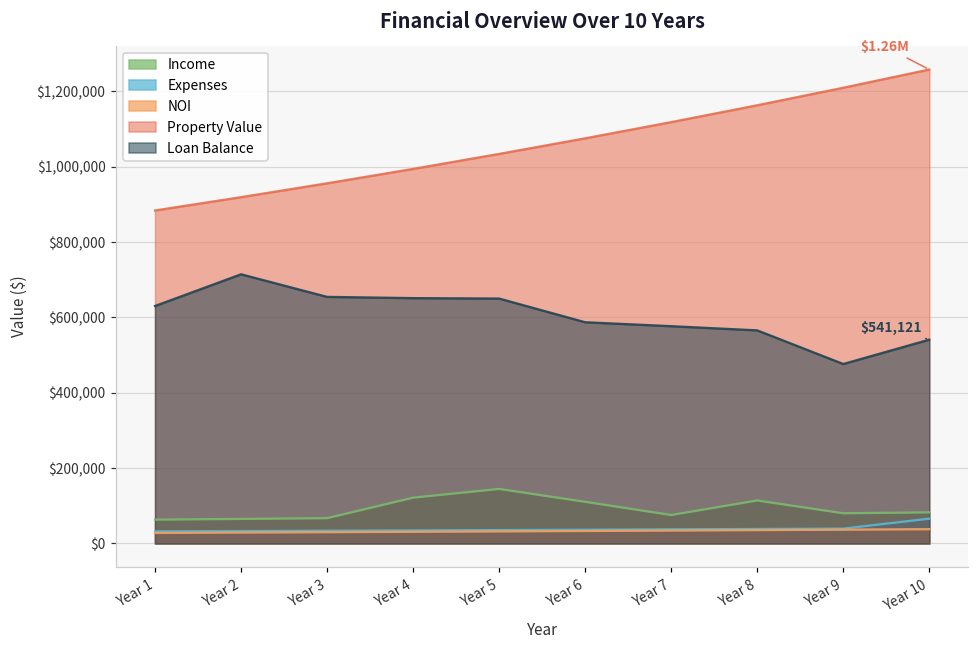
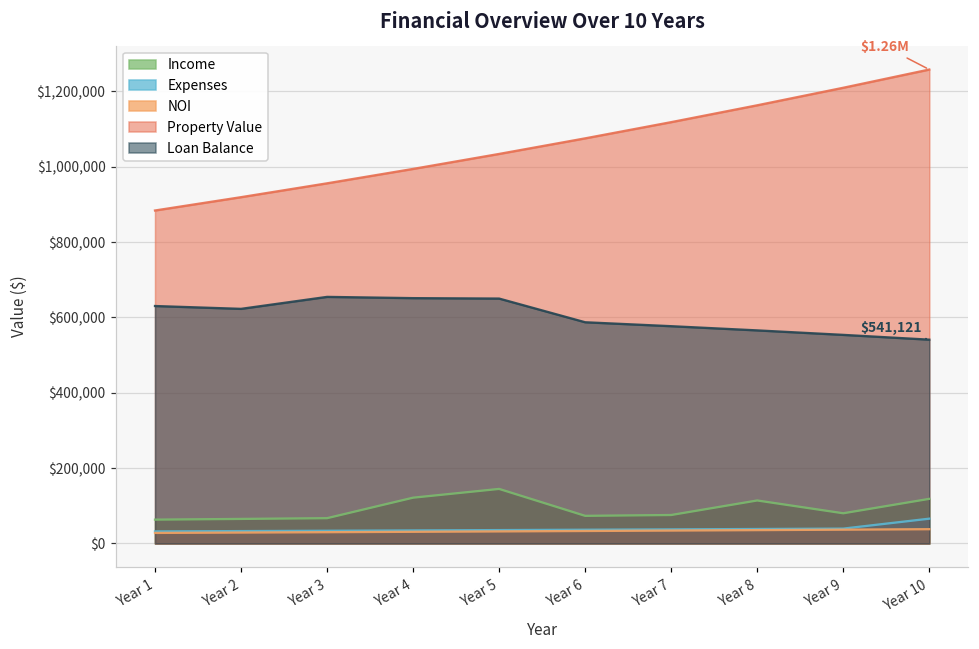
Loan Balance, Year 2: $710,000 -> $620,000
Income, Year 6: $110,000 -> $70,000
Loan Balance, Year 9: $480,000 -> $550,000
Income, Year 10: $80,000 -> $120,000
